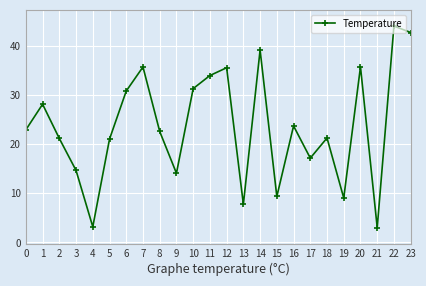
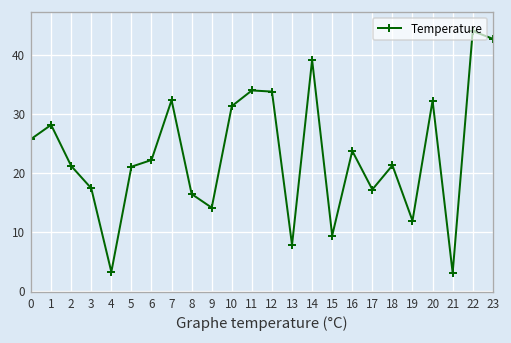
0: 23 -> 26
3: 15 -> 17
6: 31 -> 22
7: 36 -> 32
8: 23 -> 16
12: 36 -> 34
19: 9 -> 12
20: 36 -> 32
